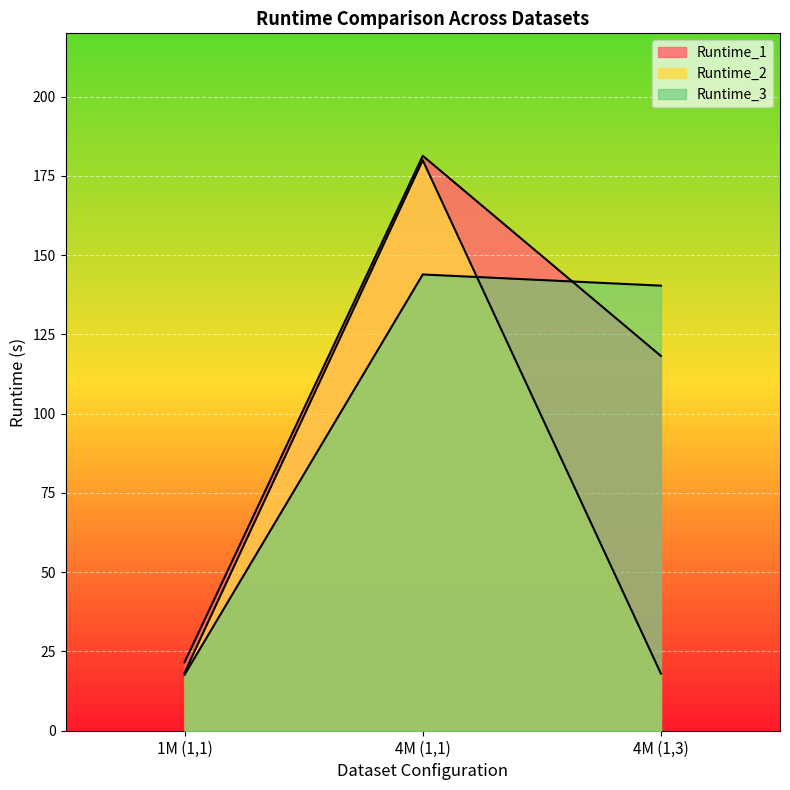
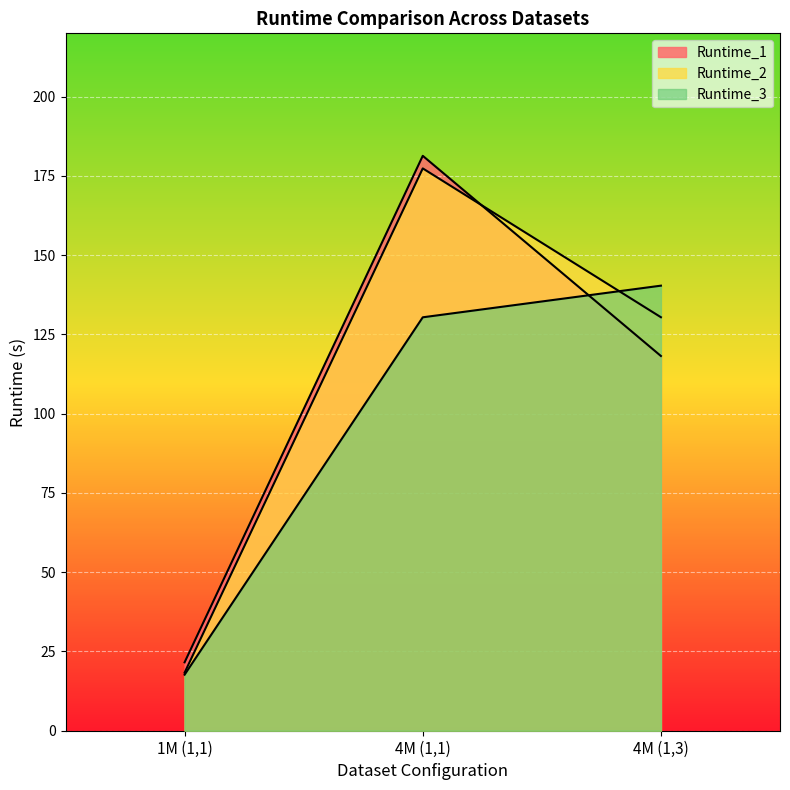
Runtime_2, 4M (1,1): 180 -> 177
Runtime_3, 4M (1,1): 144 -> 130
Runtime_2, 4M (1,3): 18 -> 130
